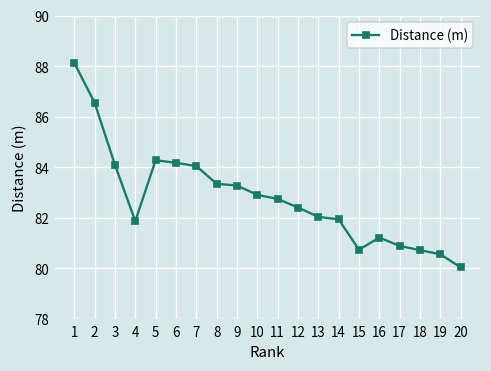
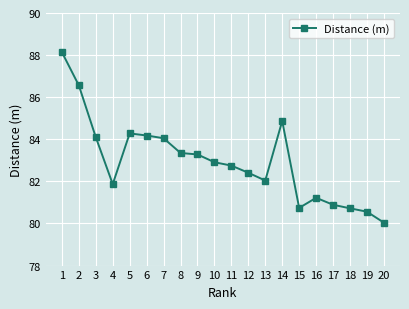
14: 81.9 -> 84.9
